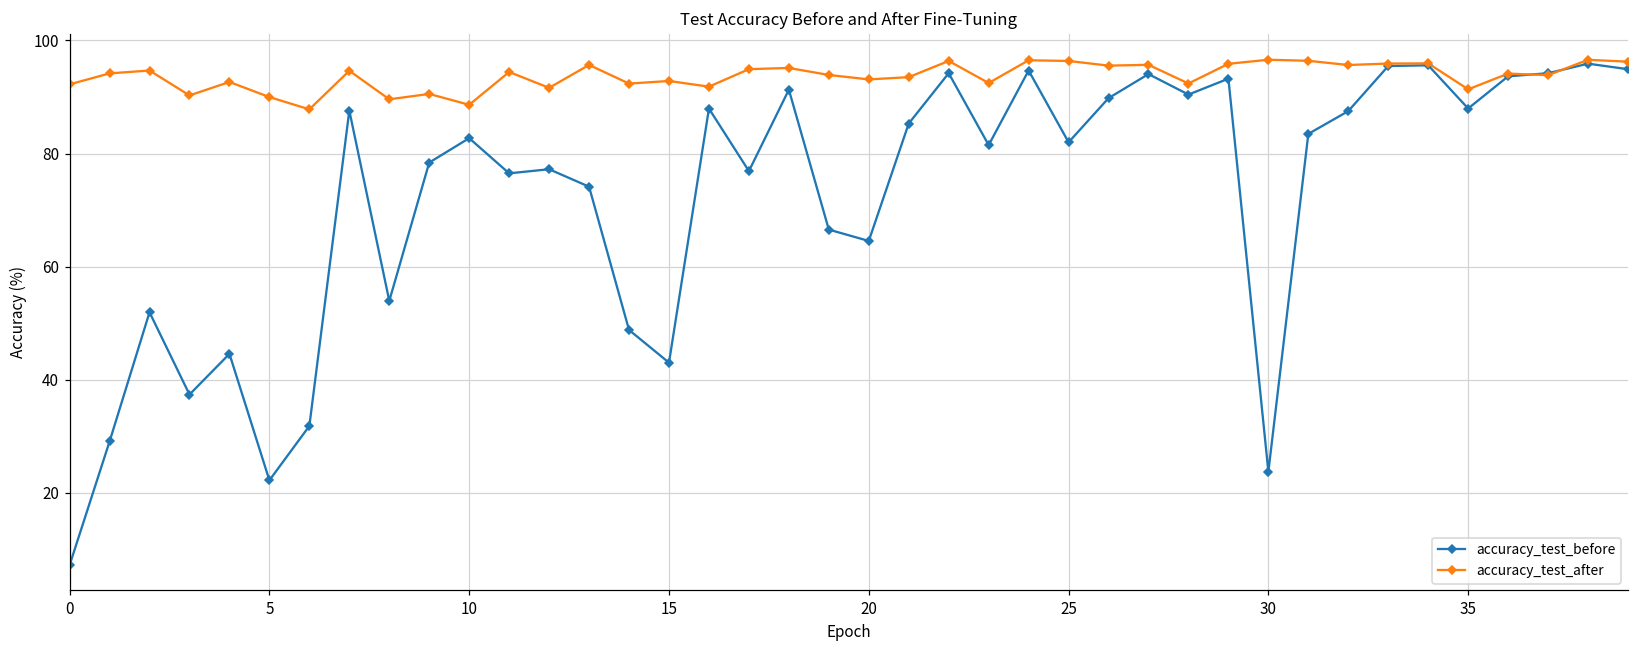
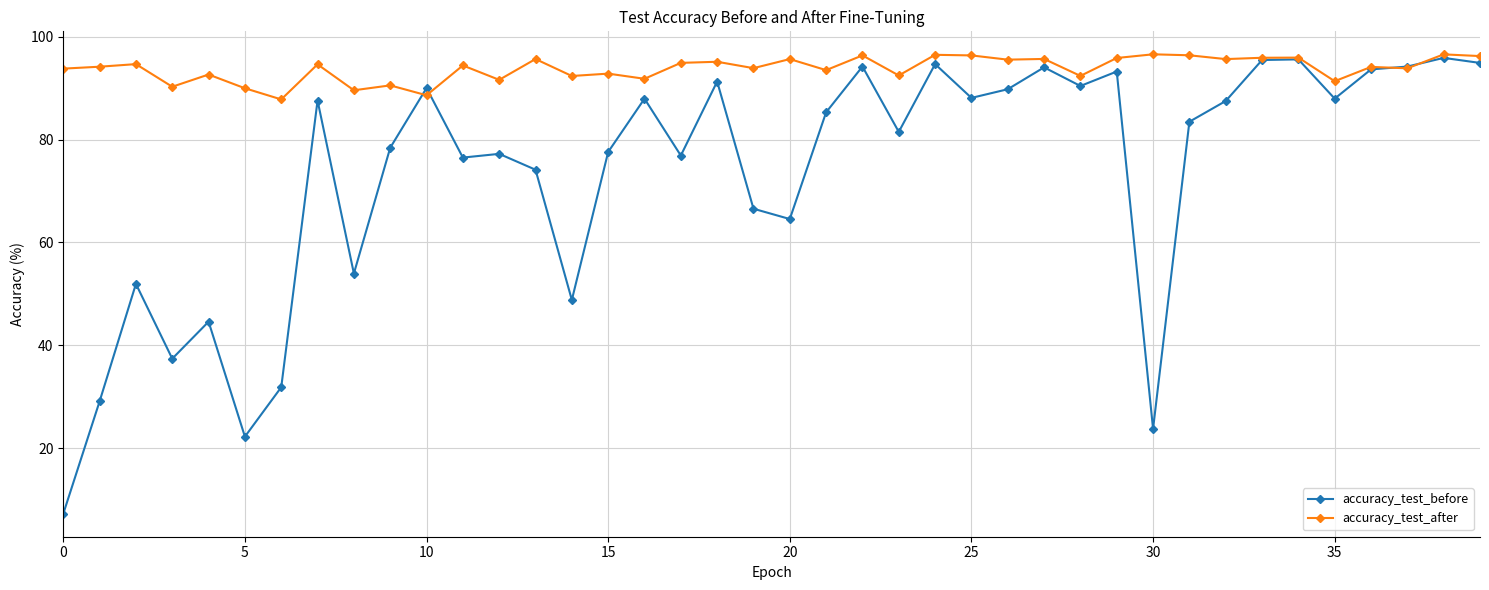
accuracy_test_after, 0: 92 -> 94
accuracy_test_before, 10: 83 -> 90
accuracy_test_before, 15: 43 -> 78
accuracy_test_after, 20: 93 -> 96
accuracy_test_before, 25: 82 -> 88
